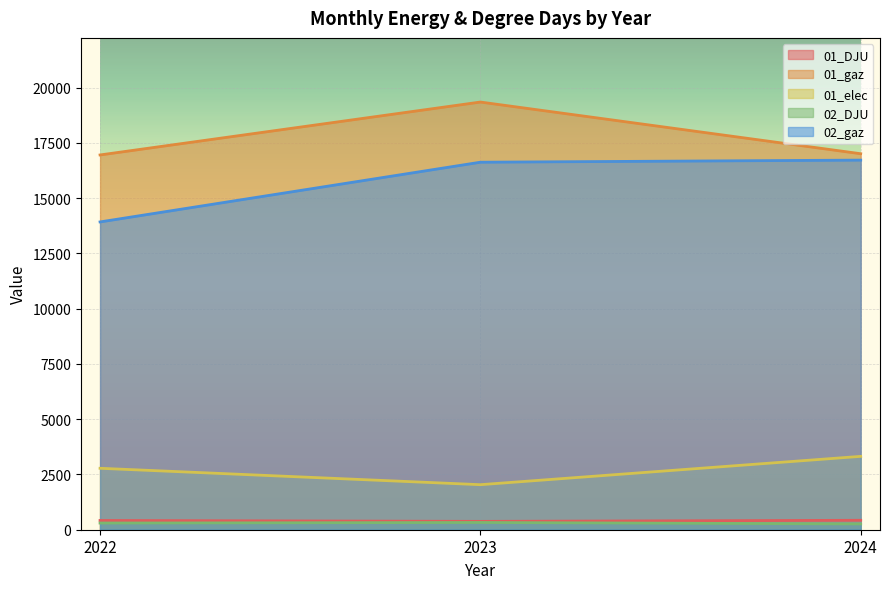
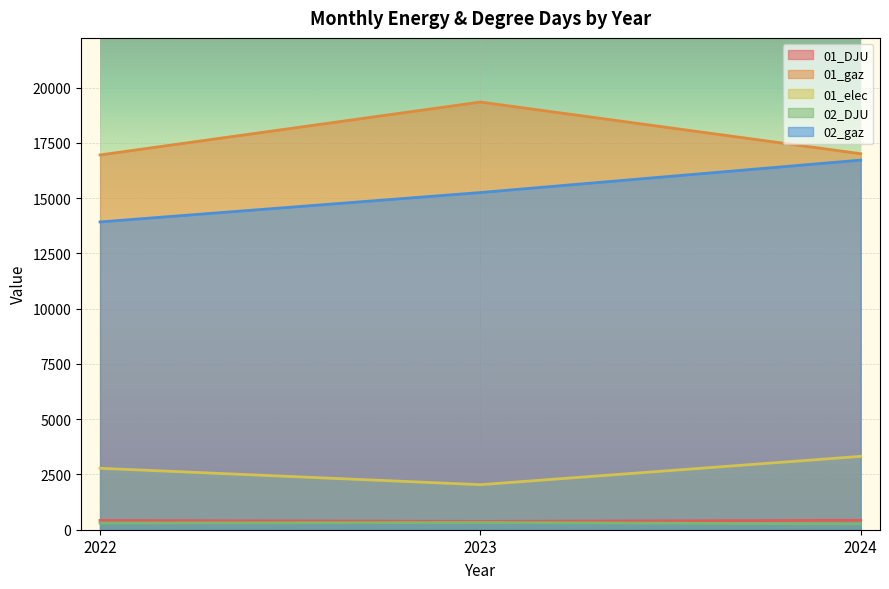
02_gaz, 2023: 16600 -> 15300
